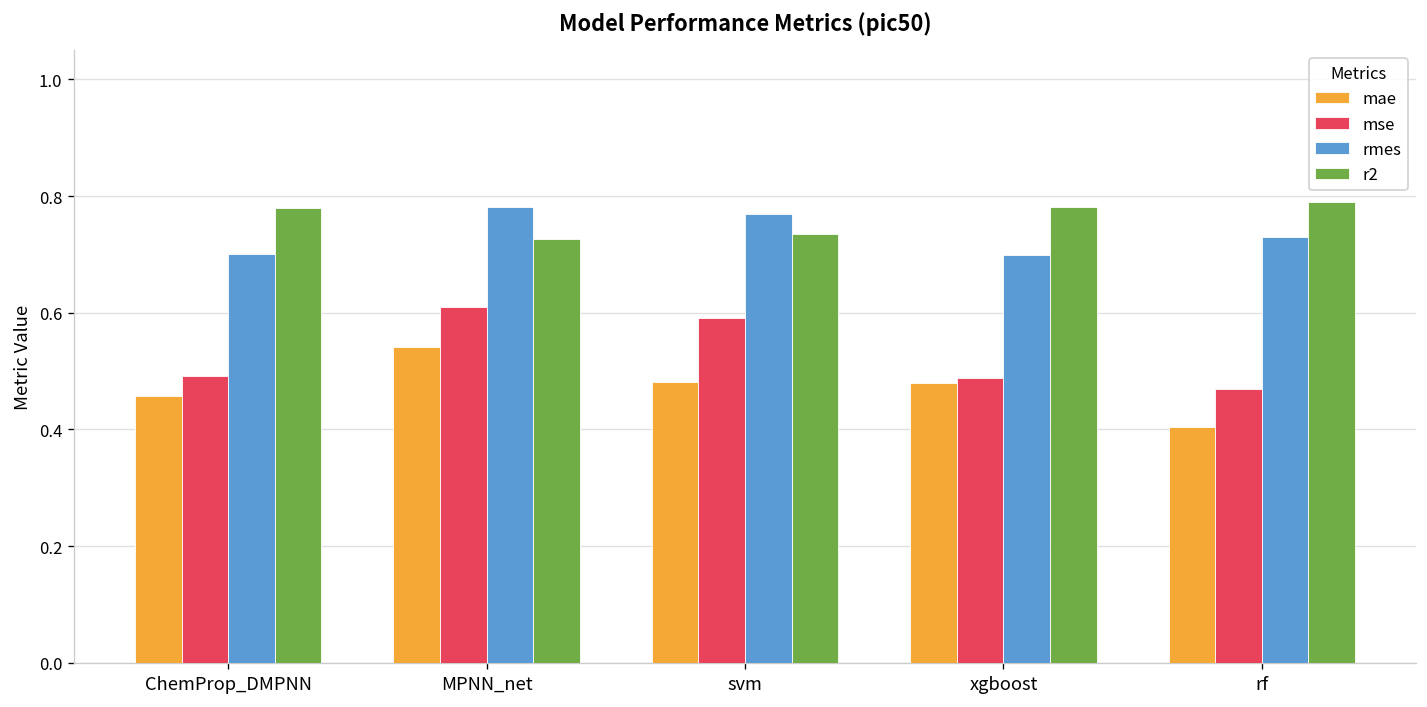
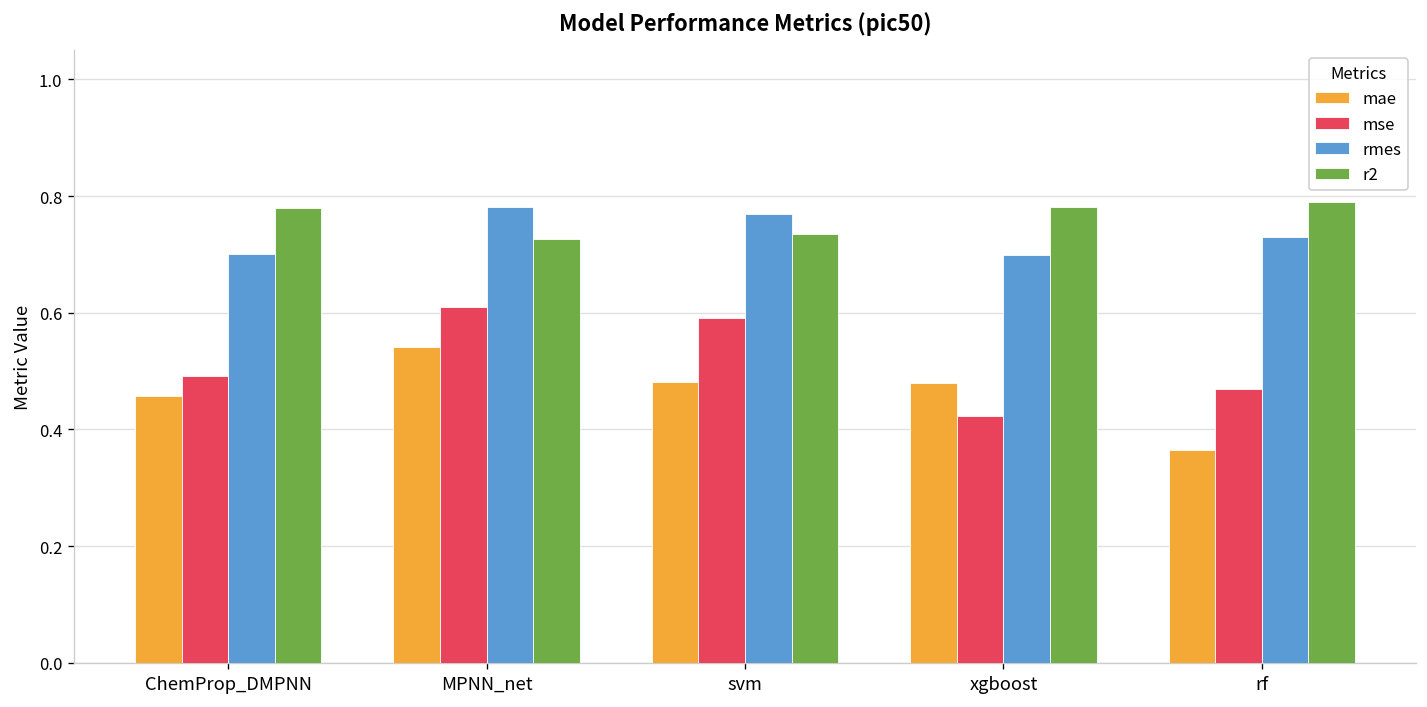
mse, xgboost: 0.49 -> 0.42
mae, rf: 0.41 -> 0.36
